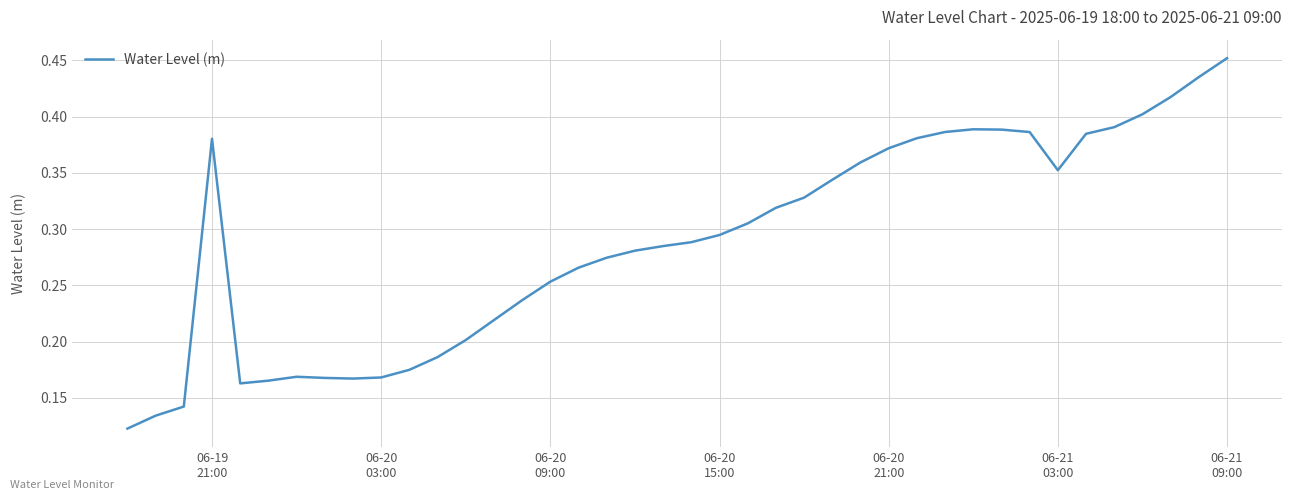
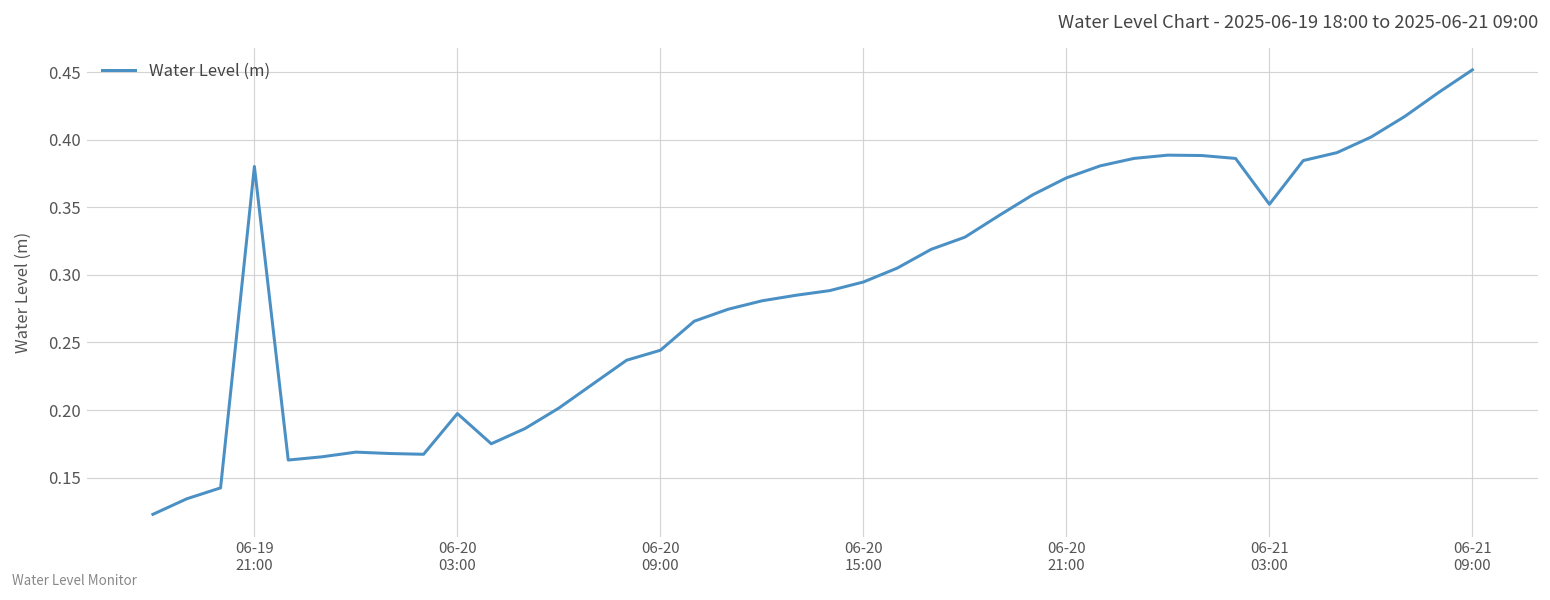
06-20 03:00: 0.168 -> 0.197
06-20 09:00: 0.253 -> 0.244
